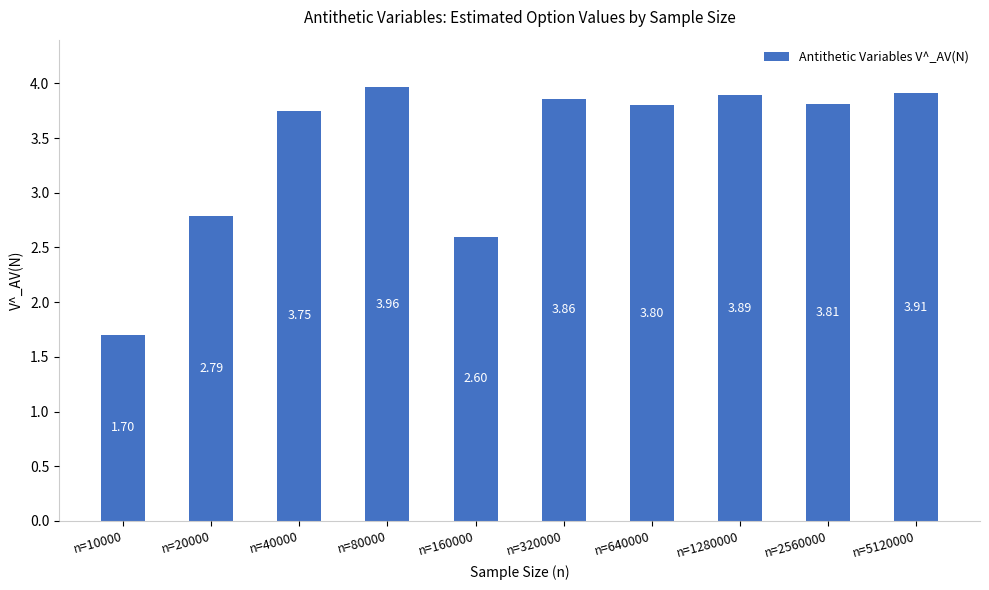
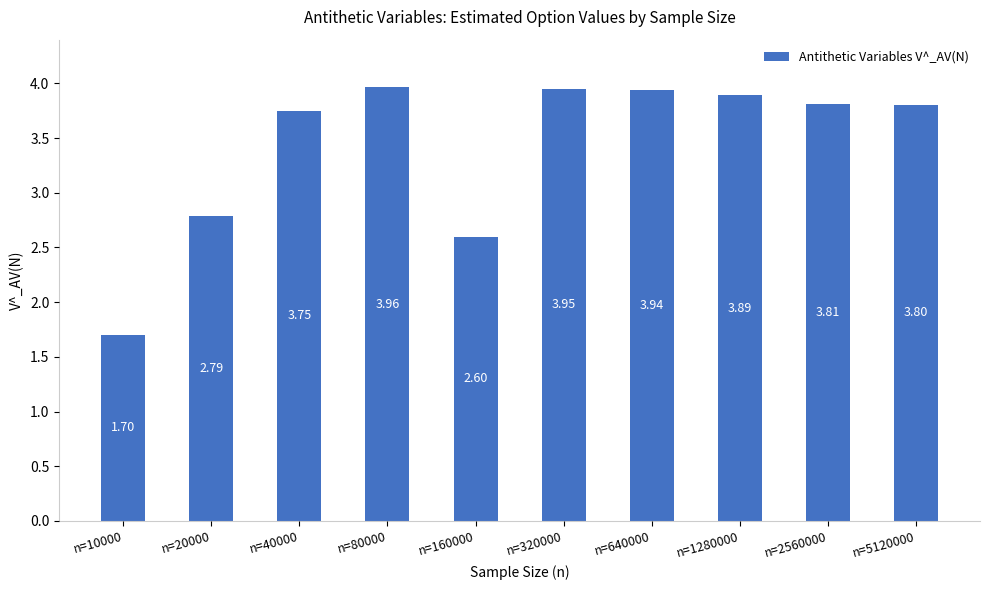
n=320000: 3.86 -> 3.95
n=640000: 3.80 -> 3.94
n=5120000: 3.91 -> 3.80
